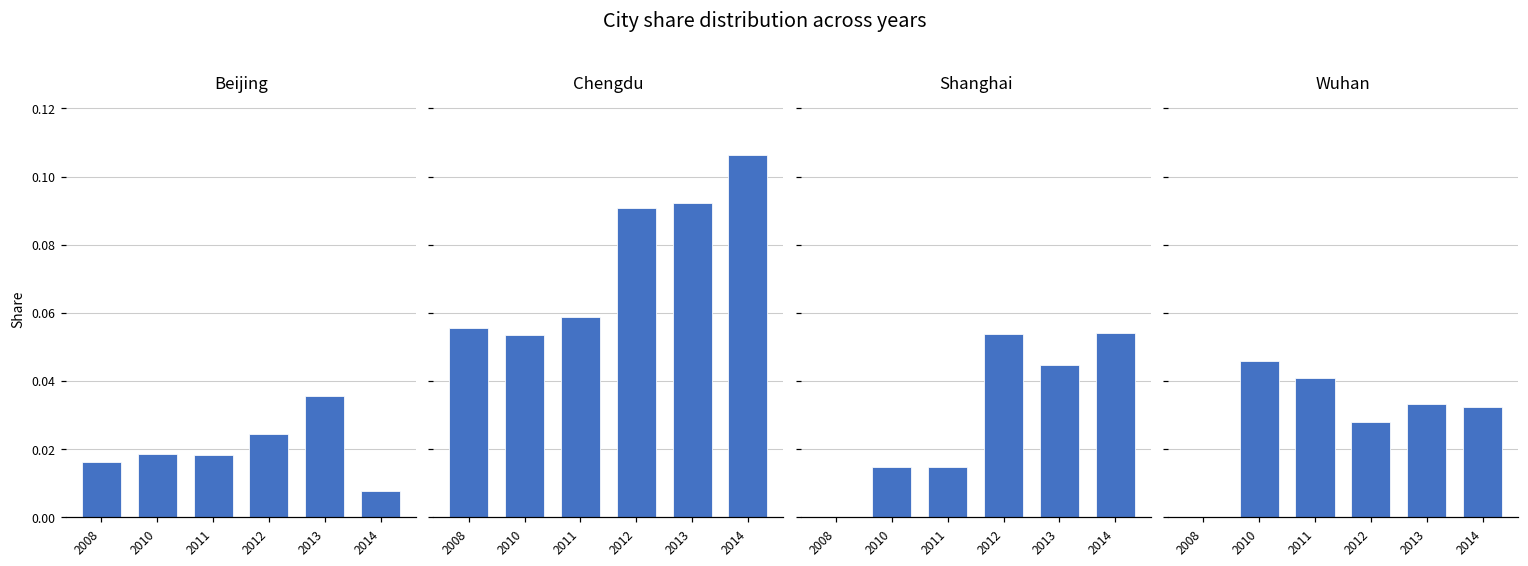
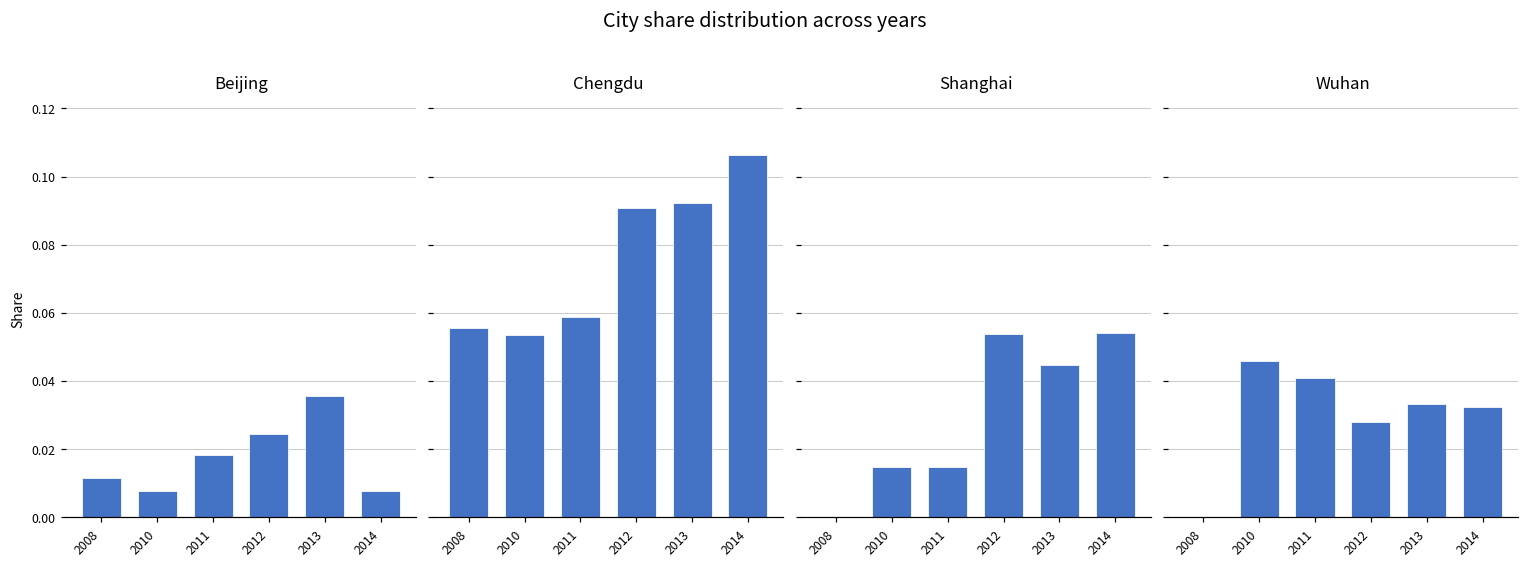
Beijing, 2008: 0.016 -> 0.011
Beijing, 2010: 0.019 -> 0.008
